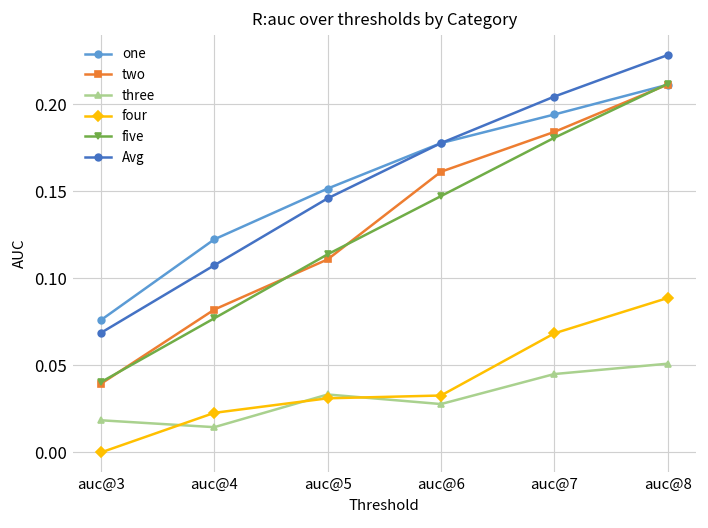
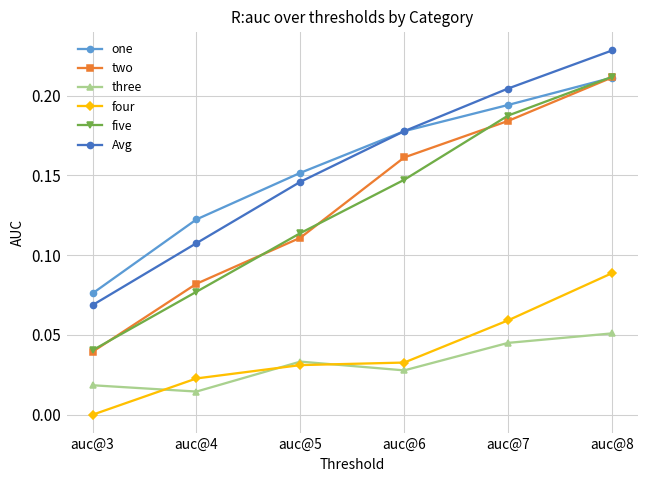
four, auc@7: 0.068 -> 0.059
five, auc@7: 0.181 -> 0.187
